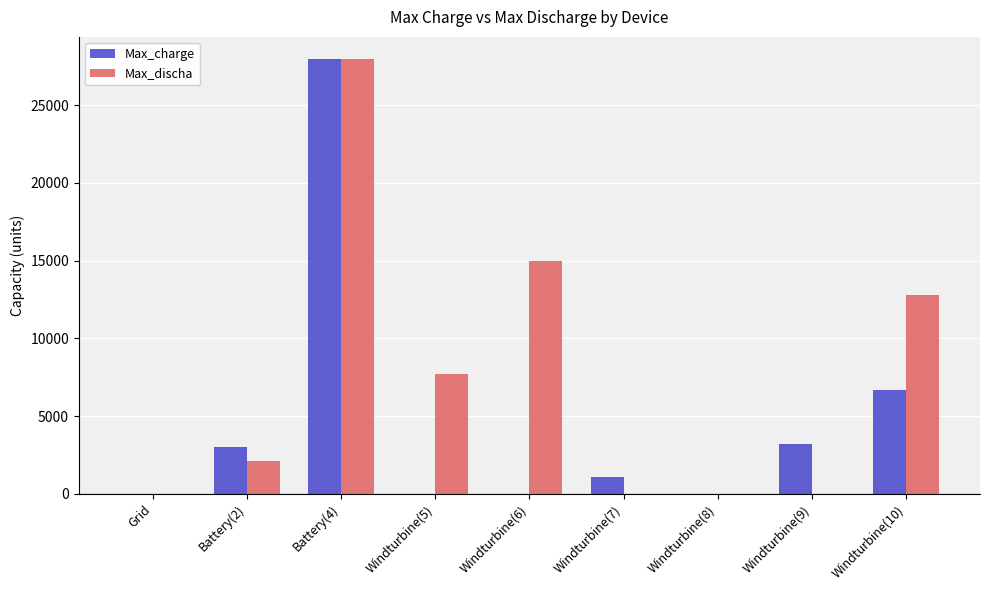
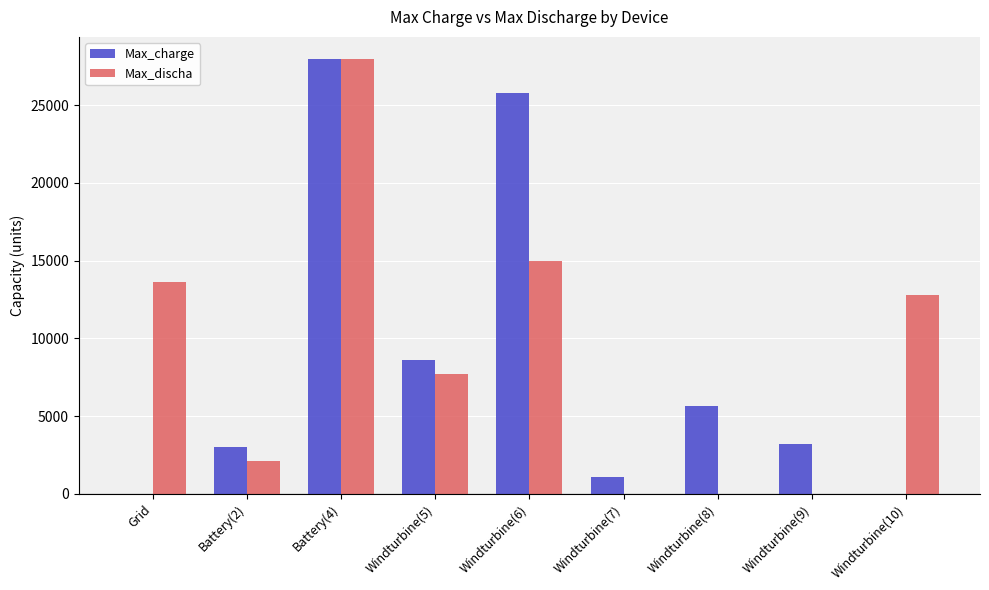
Max_discha, Grid: 0 -> 13600
Max_charge, Windturbine(5): 0 -> 8600
Max_charge, Windturbine(6): 0 -> 25800
Max_charge, Windturbine(8): 0 -> 5600
Max_charge, Windturbine(10): 6700 -> 0
